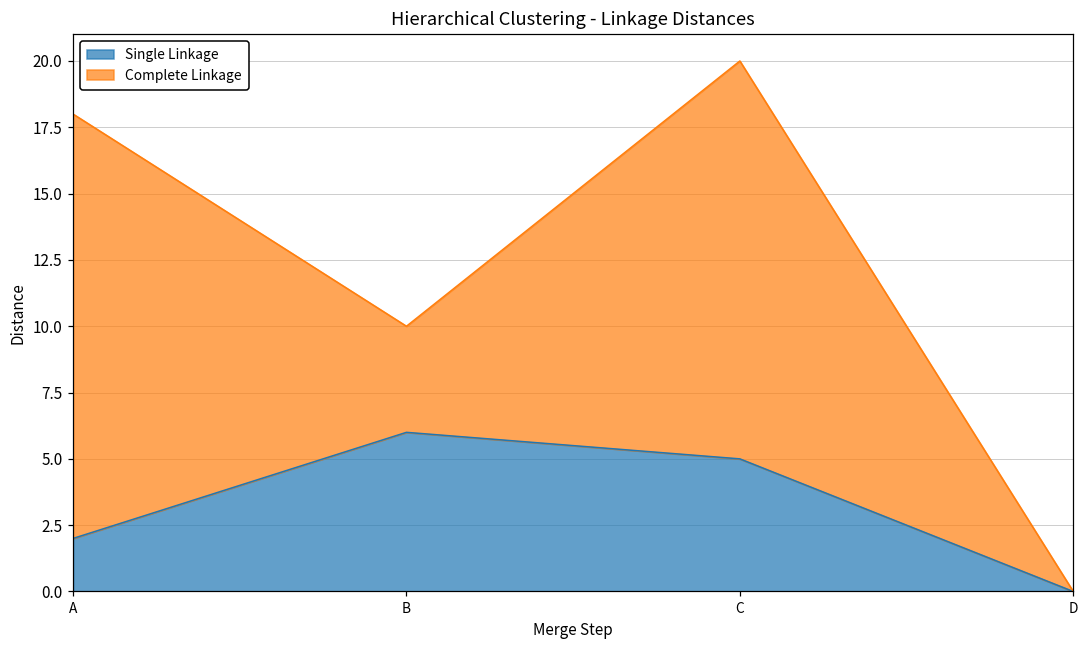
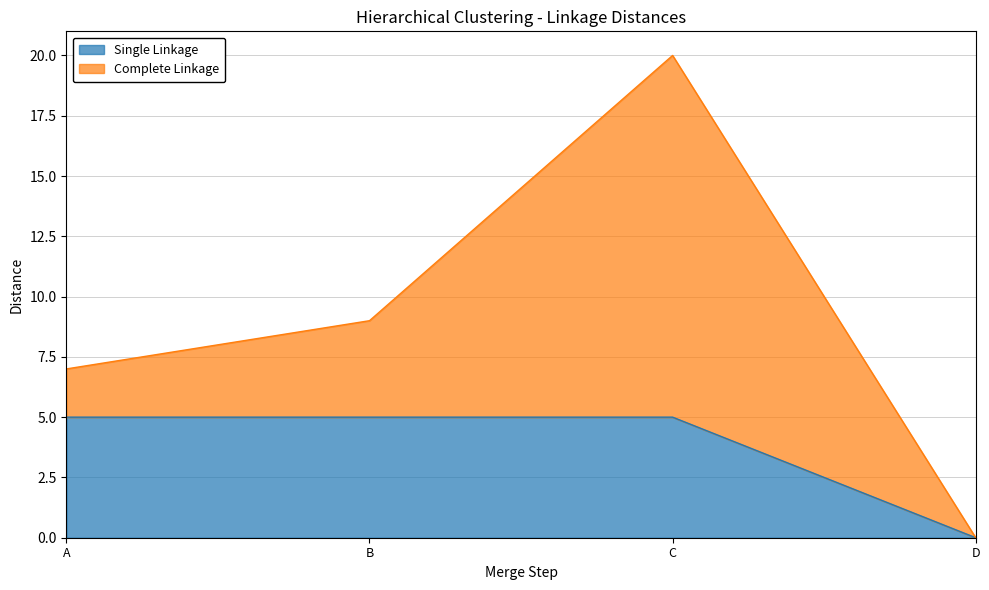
Single Linkage, A: 2 -> 5
Complete Linkage, A: 16 -> 2
Single Linkage, B: 6 -> 5
